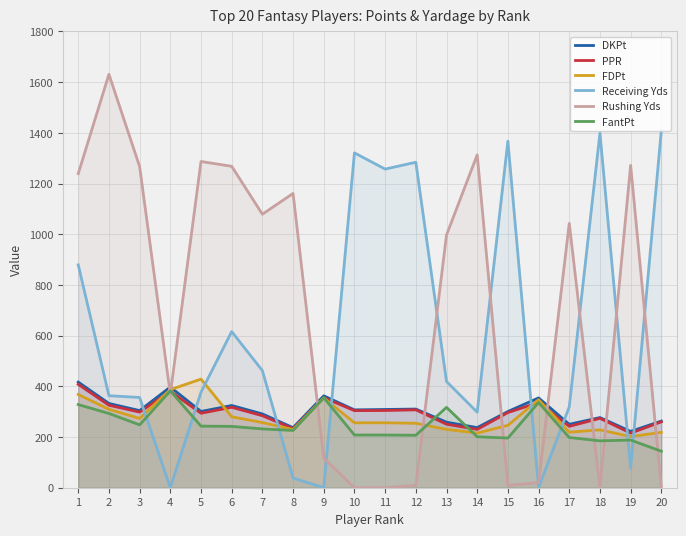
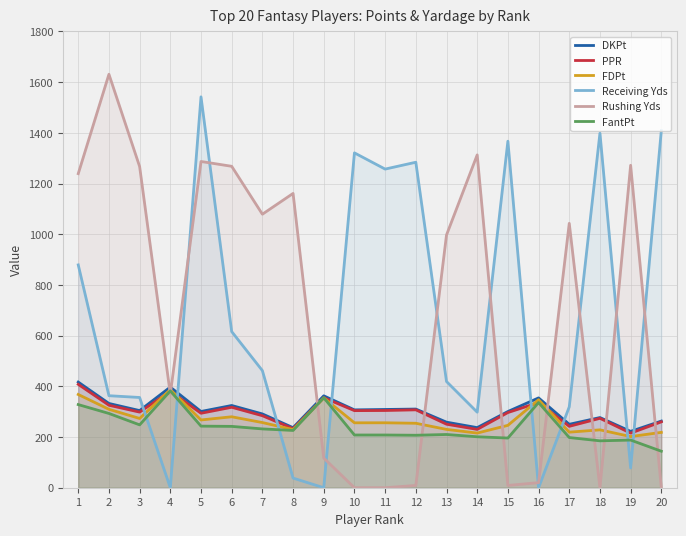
FDPt, 5: 430 -> 270
Receiving Yds, 5: 380 -> 1540
FantPt, 13: 320 -> 210
